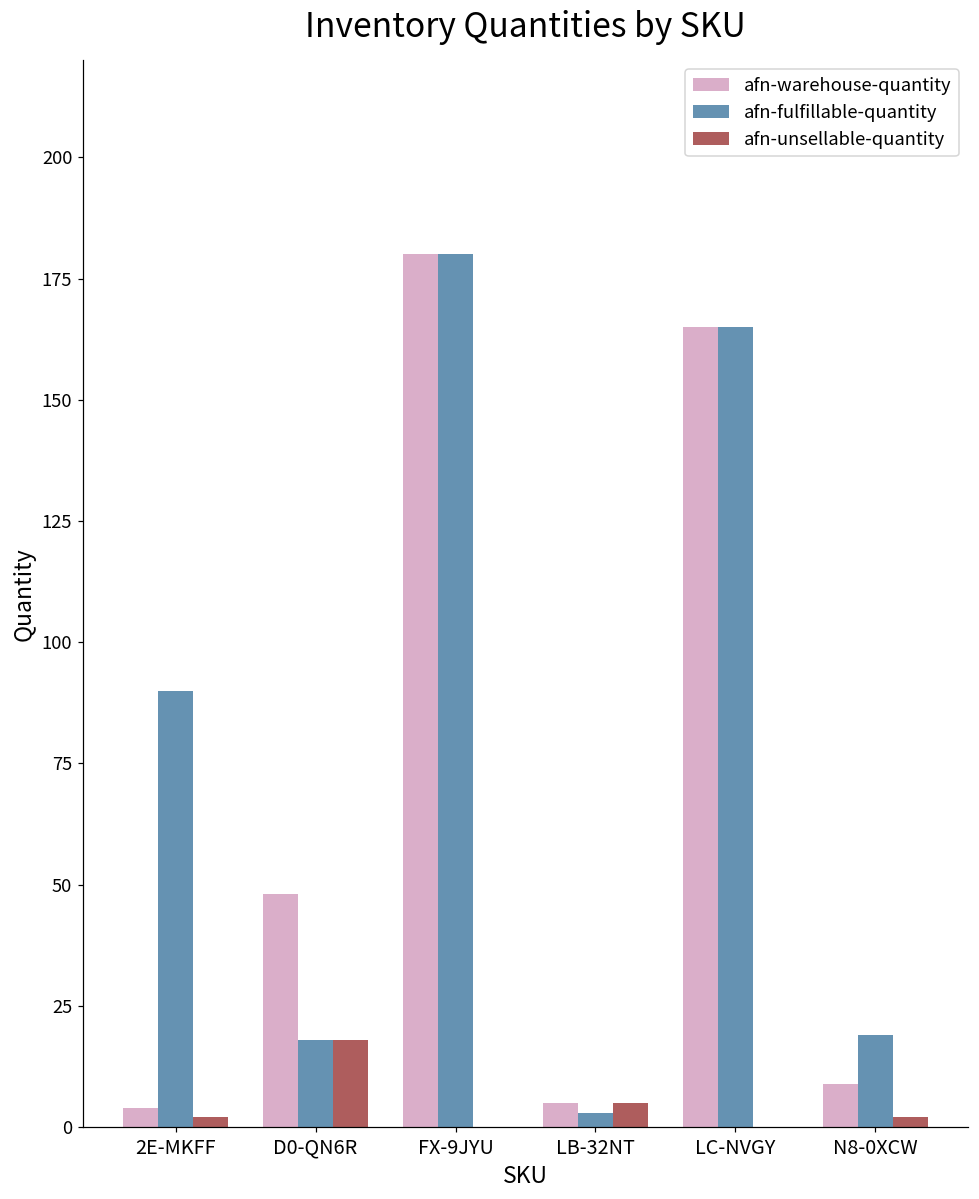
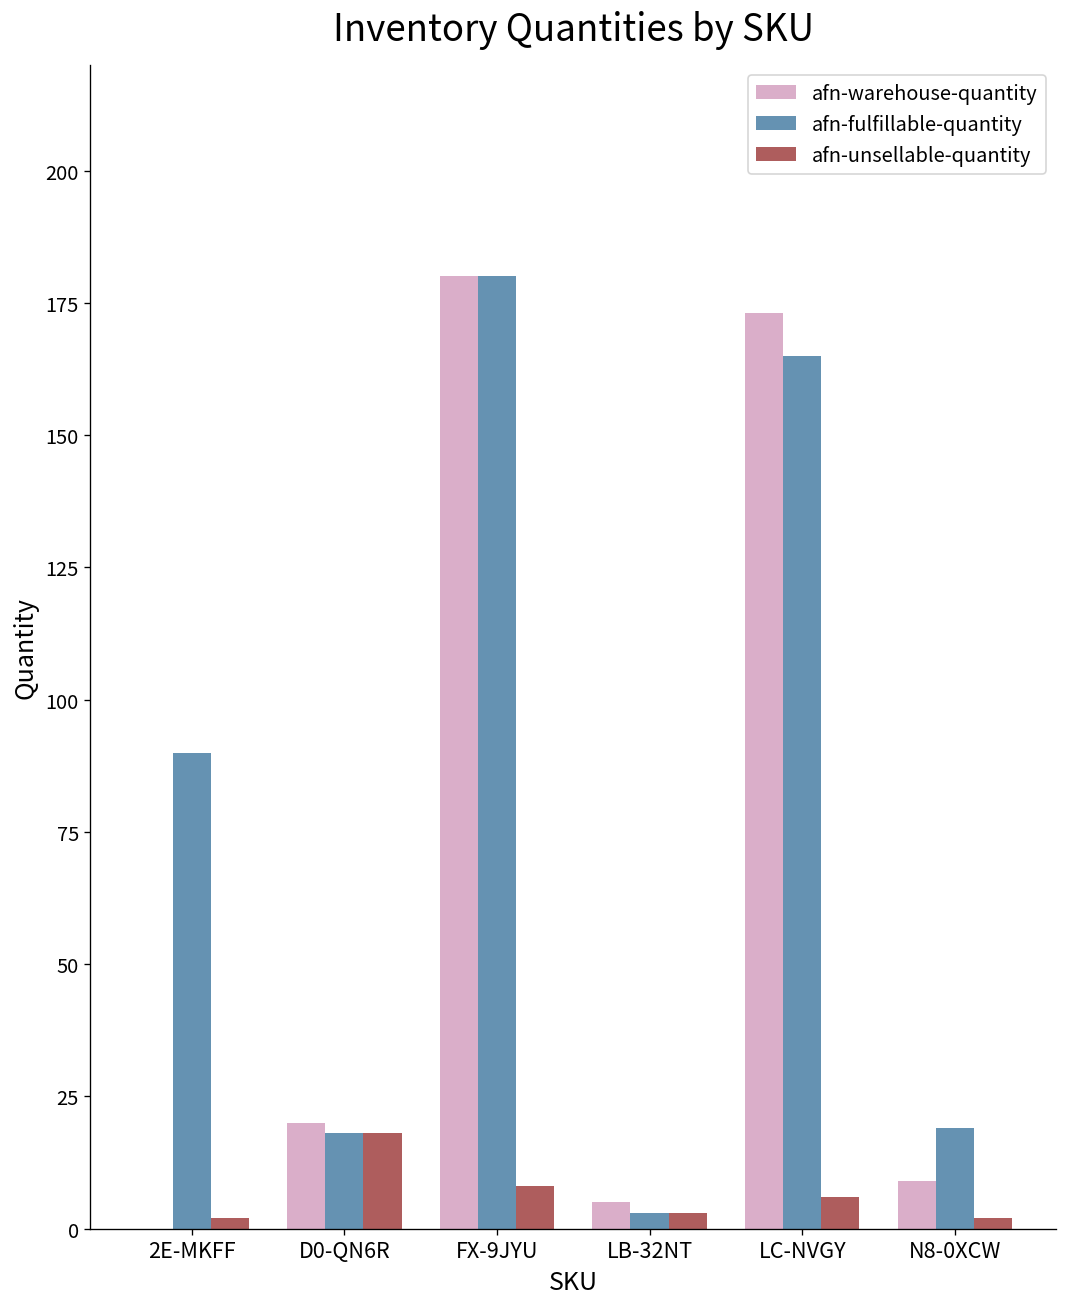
afn-warehouse-quantity, 2E-MKFF: 4 -> 0
afn-warehouse-quantity, D0-QN6R: 48 -> 20
afn-unsellable-quantity, FX-9JYU: 0 -> 8
afn-unsellable-quantity, LB-32NT: 5 -> 3
afn-warehouse-quantity, LC-NVGY: 165 -> 173
afn-unsellable-quantity, LC-NVGY: 0 -> 6
